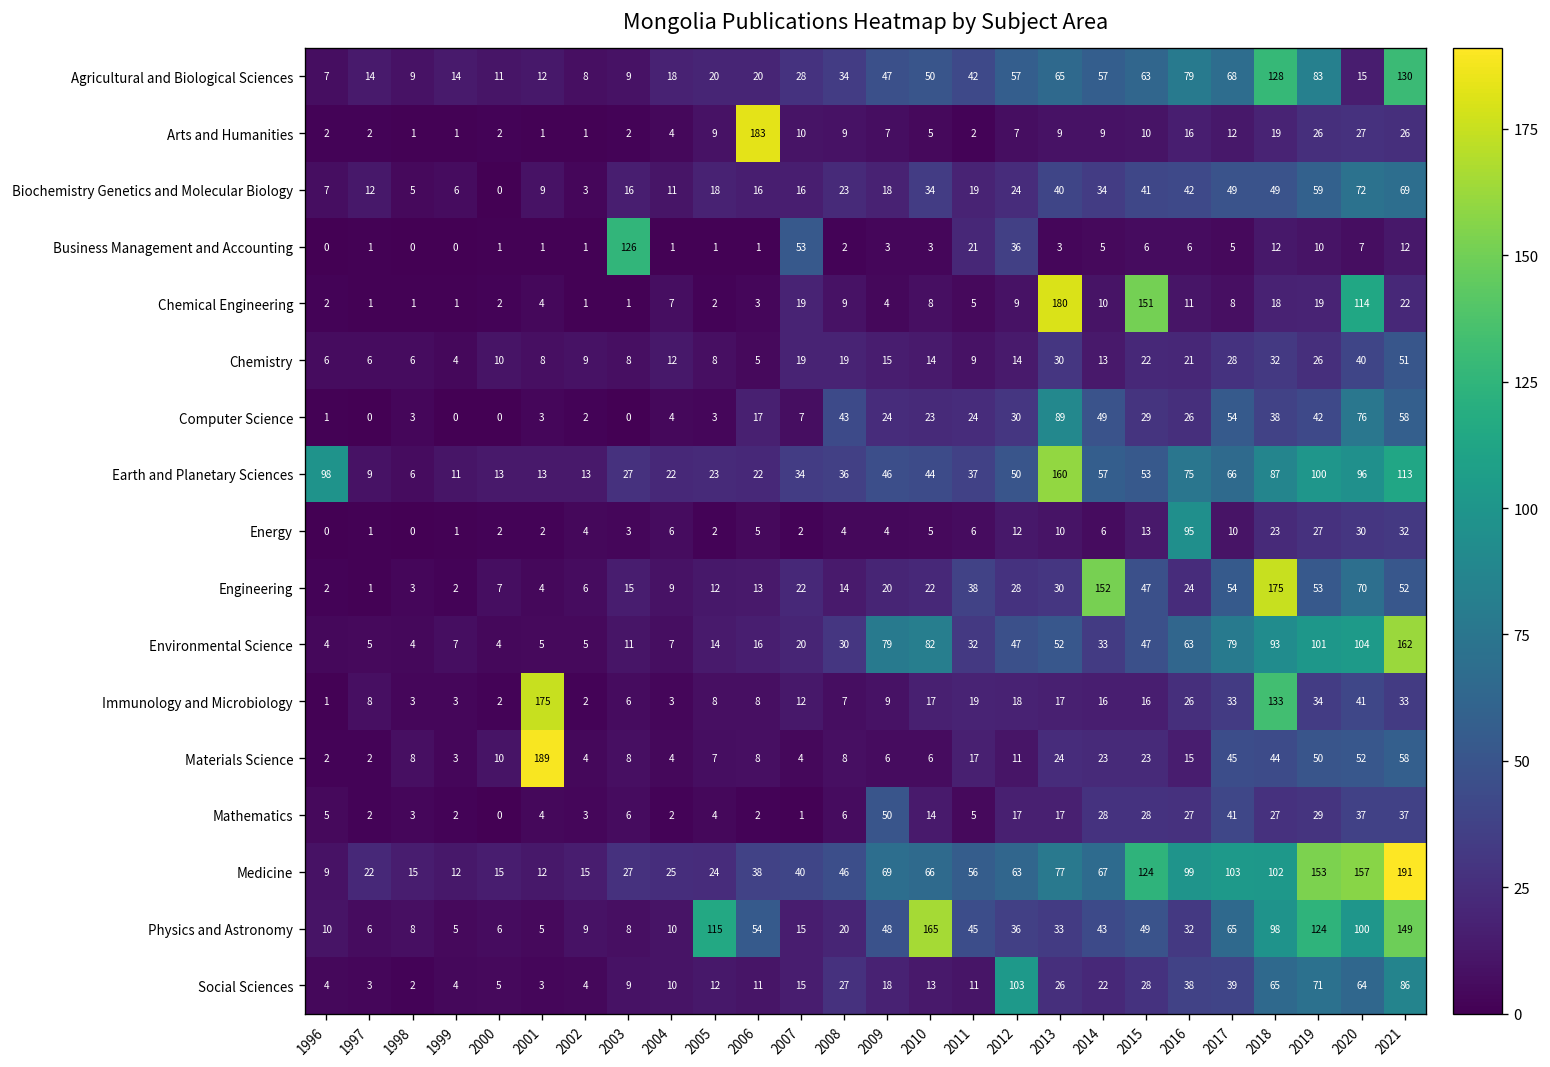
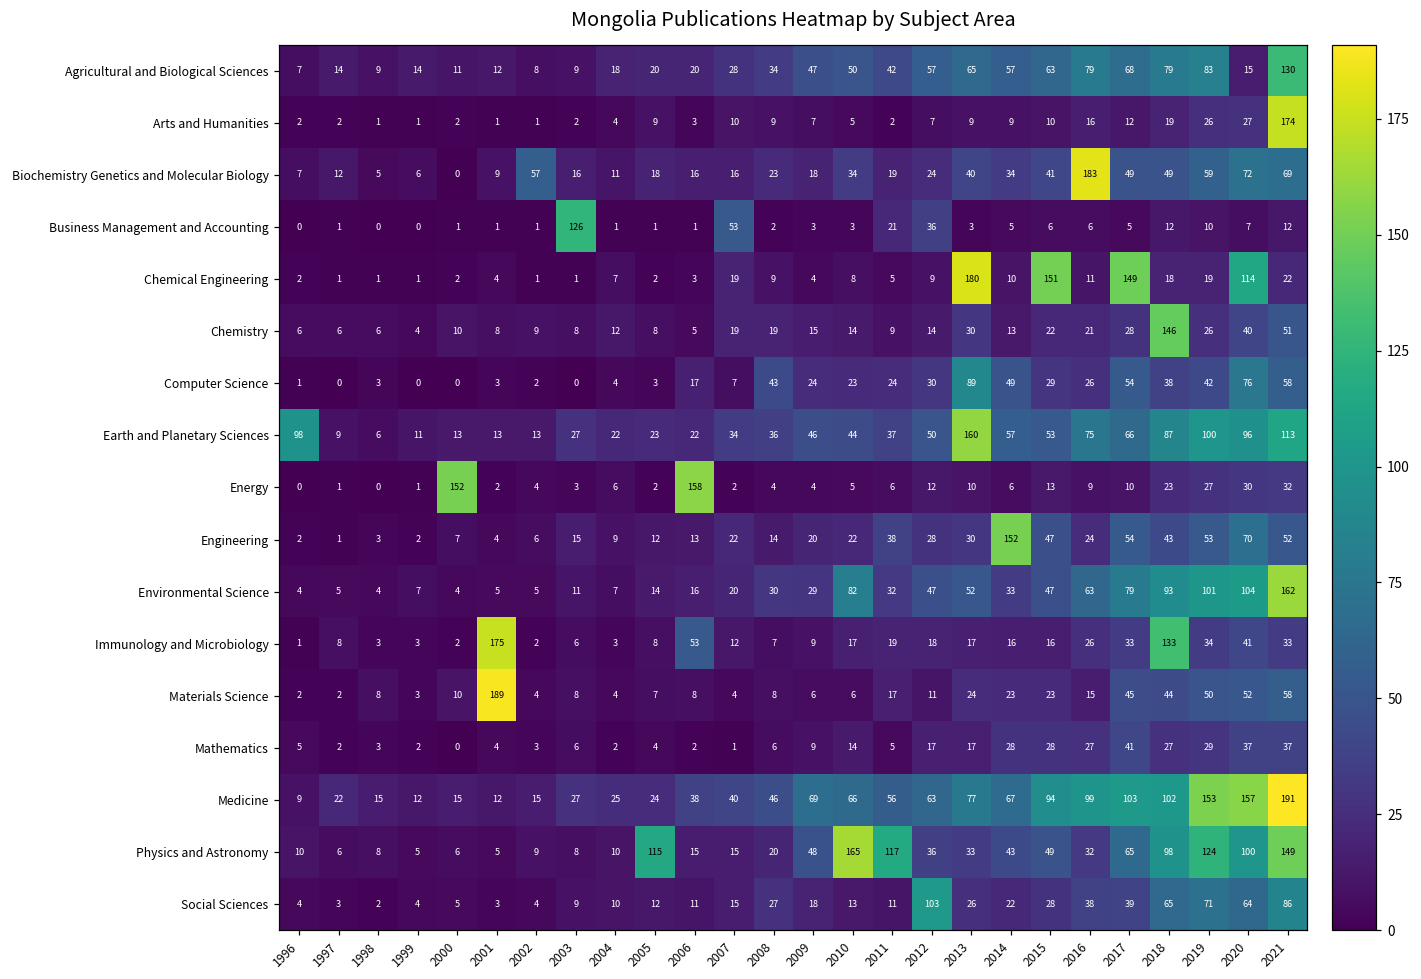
Agricultural and Biological Sciences, 2018: 128 -> 79
Arts and Humanities, 2006: 183 -> 3
Arts and Humanities, 2021: 26 -> 174
Biochemistry Genetics and Molecular Biology, 2002: 3 -> 57
Biochemistry Genetics and Molecular Biology, 2016: 42 -> 183
Chemical Engineering, 2017: 8 -> 149
Chemistry, 2018: 32 -> 146
Energy, 2000: 2 -> 152
Energy, 2006: 5 -> 158
Energy, 2016: 95 -> 9
Engineering, 2018: 175 -> 43
Environmental Science, 2009: 79 -> 29
Immunology and Microbiology, 2006: 8 -> 53
Mathematics, 2009: 50 -> 9
Medicine, 2015: 124 -> 94
Physics and Astronomy, 2006: 54 -> 15
Physics and Astronomy, 2011: 45 -> 117
